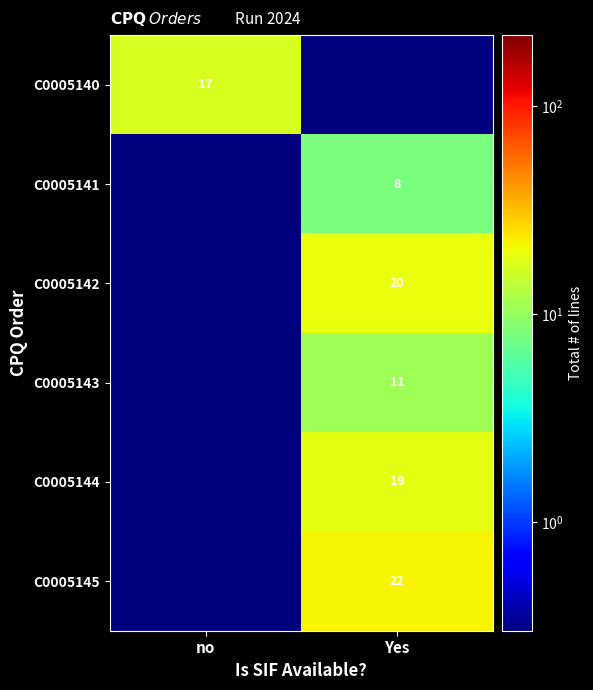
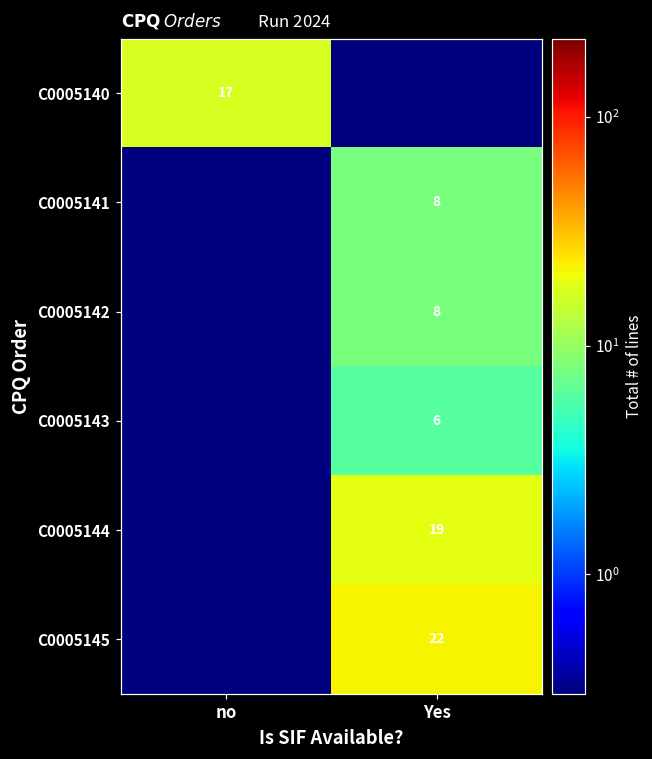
C0005142, Yes: 20 -> 8
C0005143, Yes: 11 -> 6
